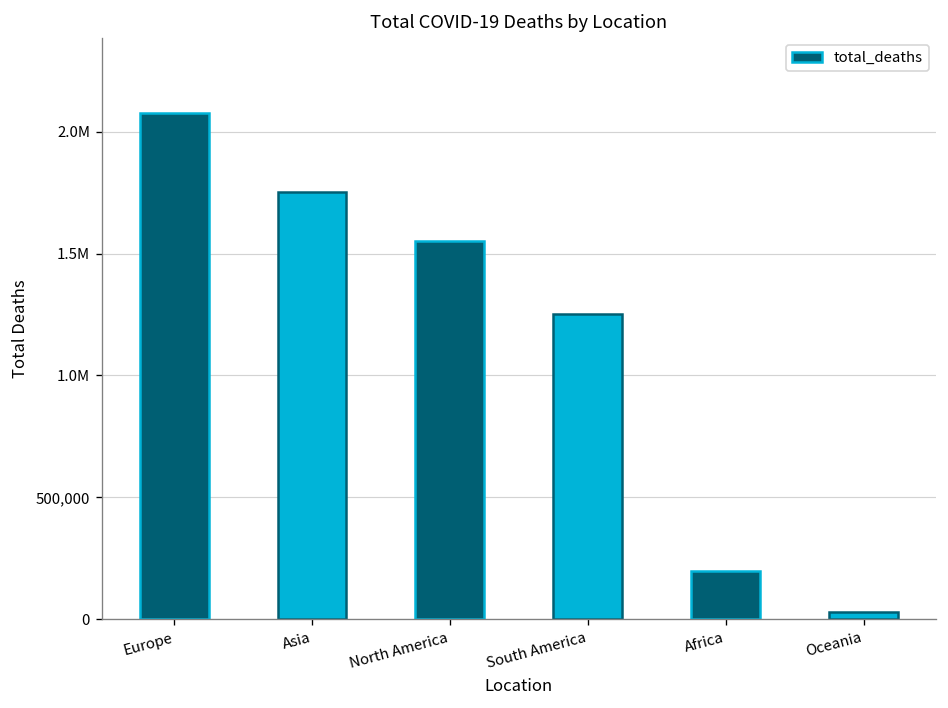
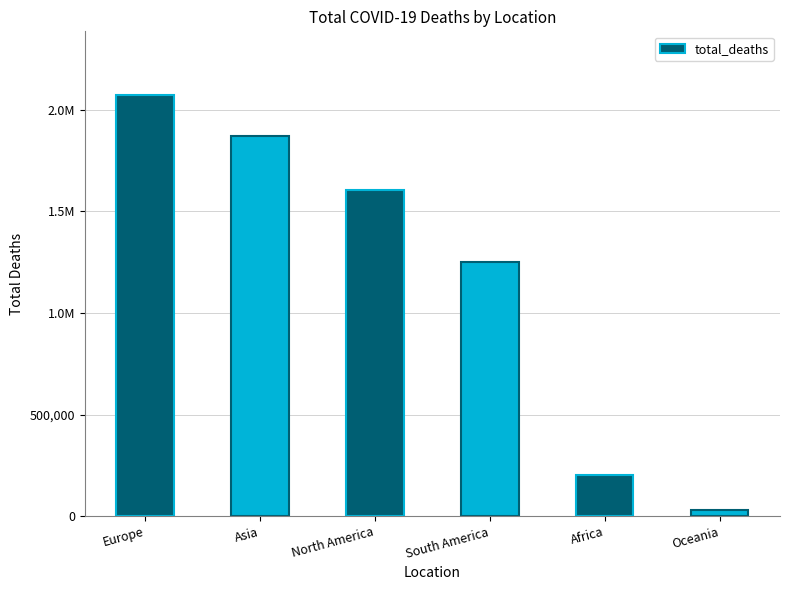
Asia: 1,750,000 -> 1,870,000
North America: 1,550,000 -> 1,610,000
